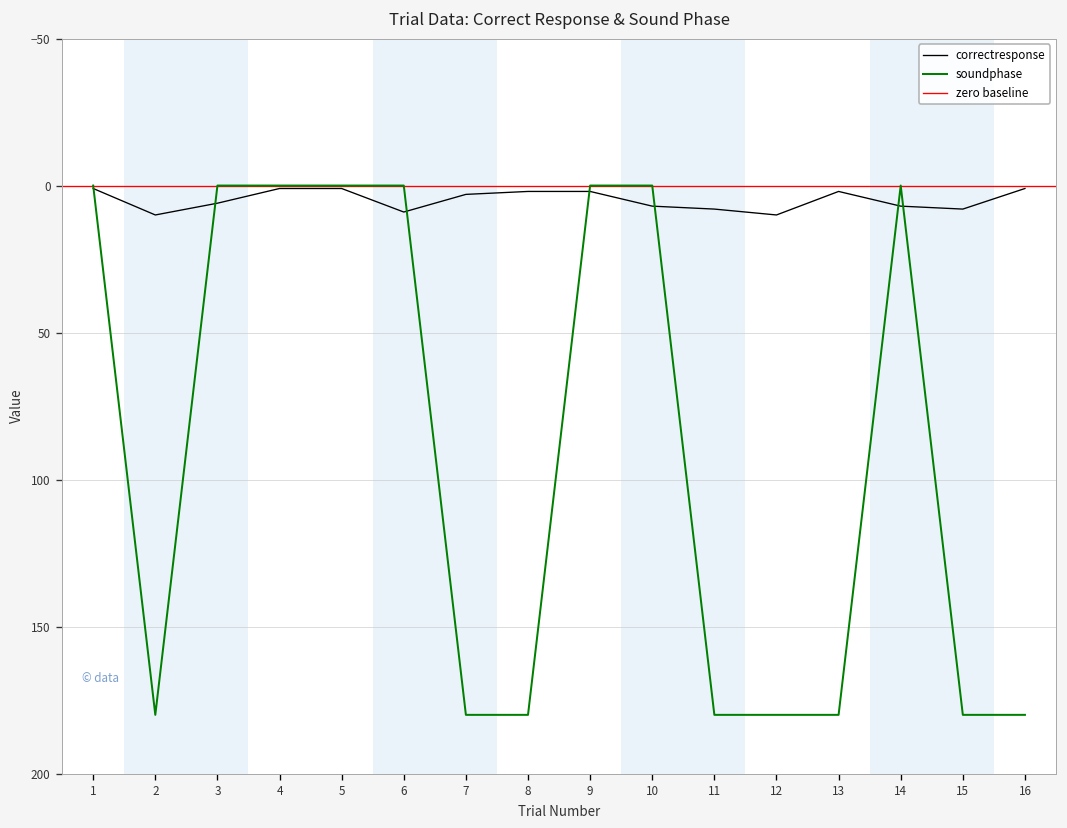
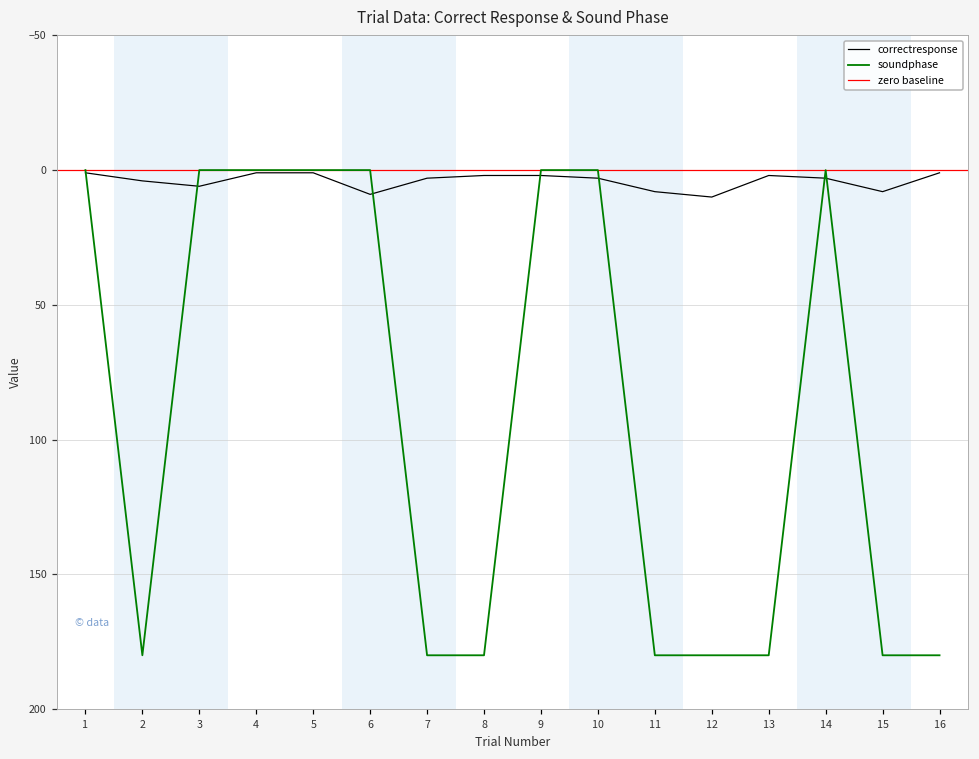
correctresponse, 2: 10 -> 4
correctresponse, 10: 7 -> 3
correctresponse, 14: 7 -> 3
